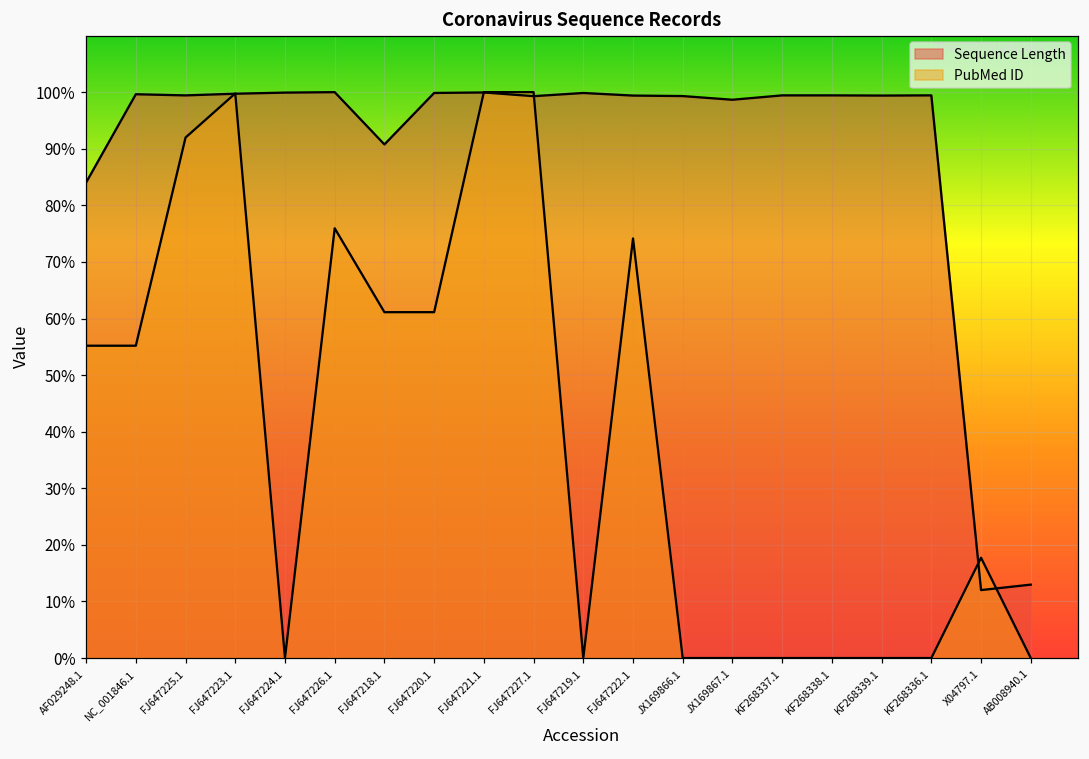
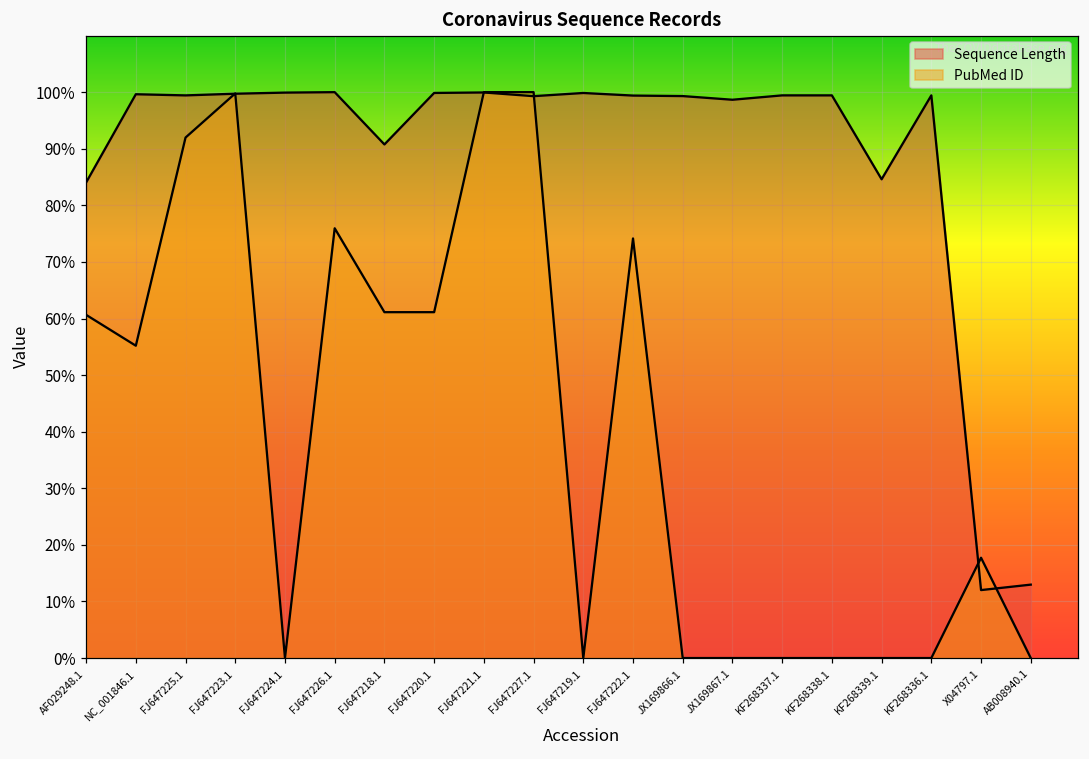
PubMed ID, AF029248.1: 55% -> 61%
Sequence Length, KF268339.1: 99% -> 85%
